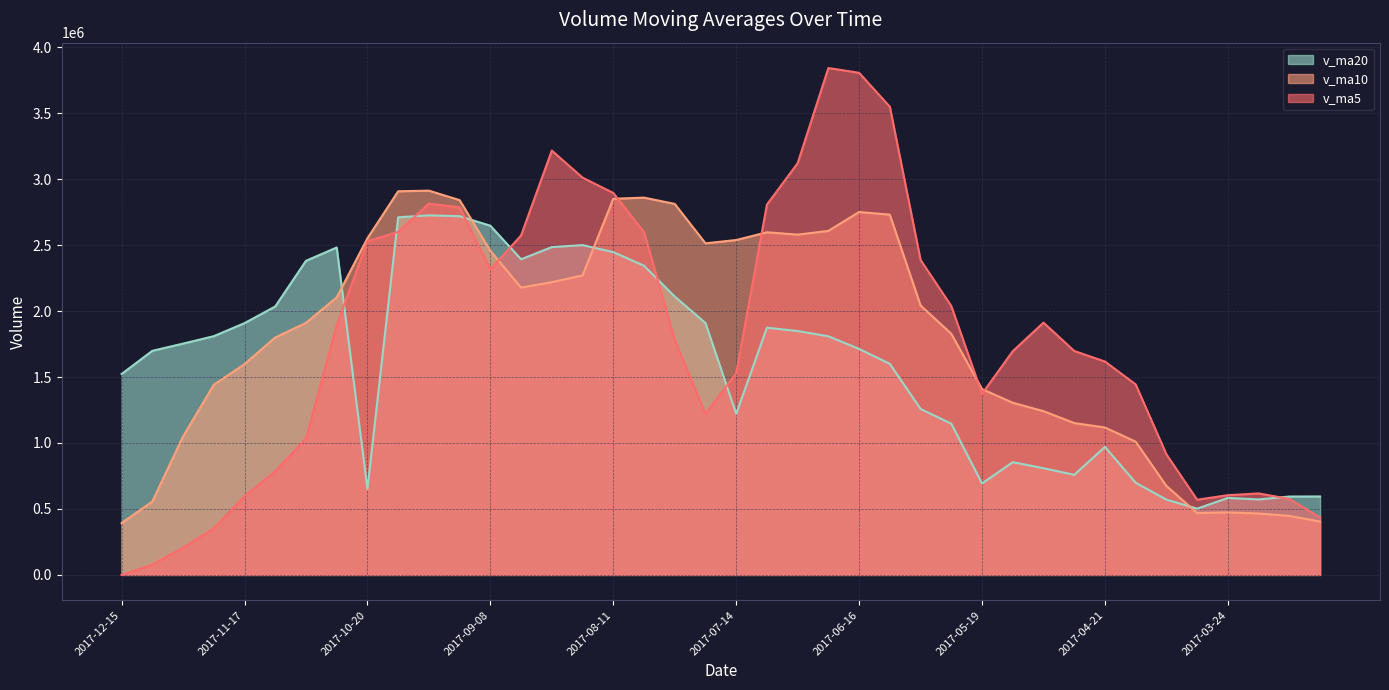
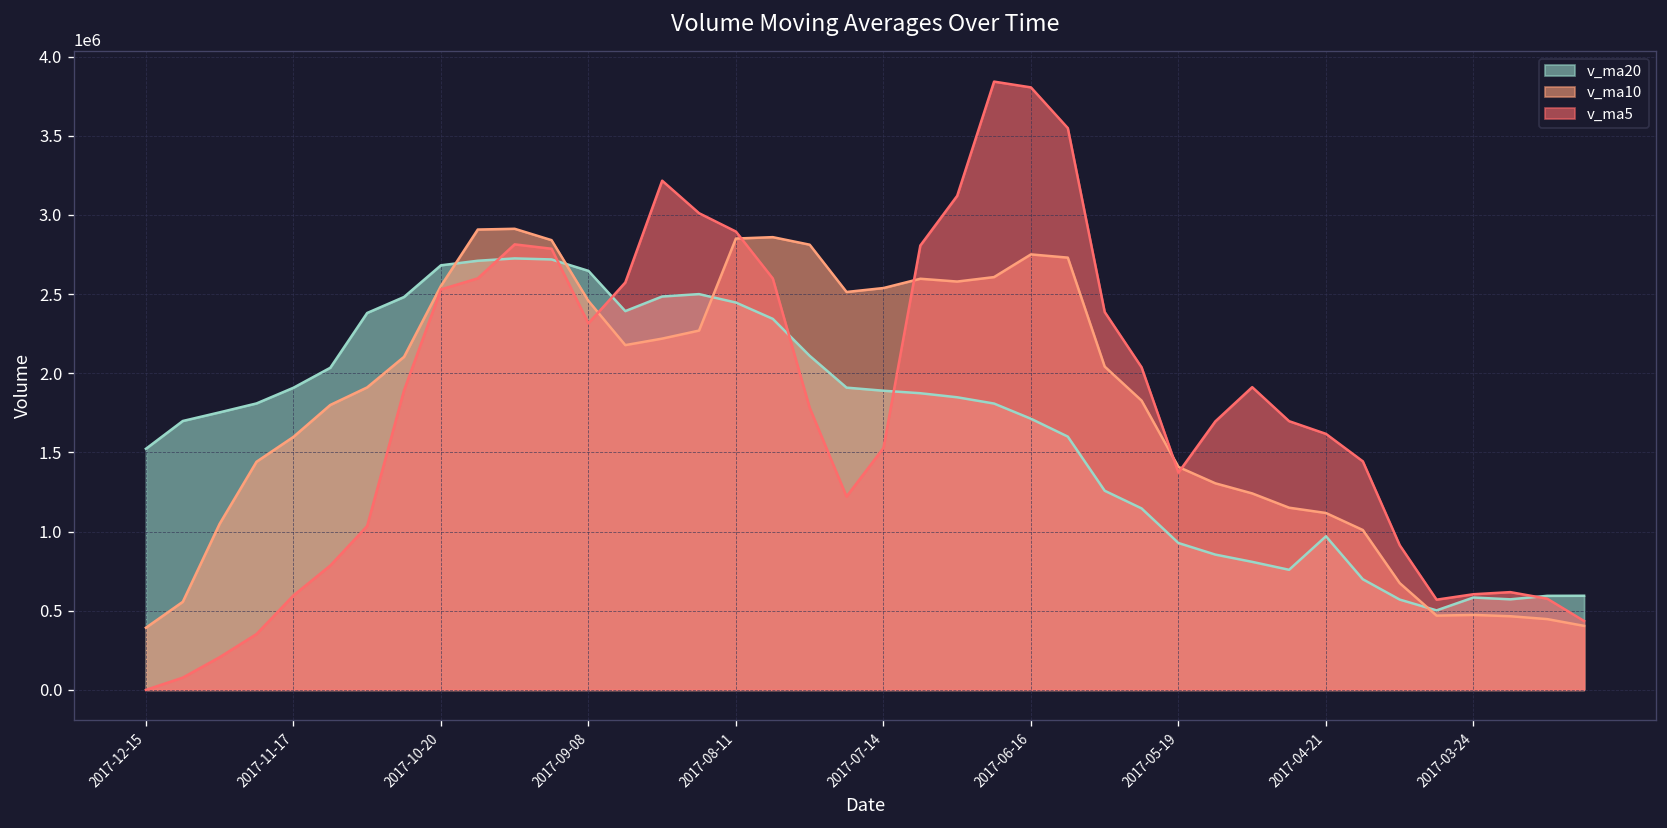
v_ma20, 2017-10-20: 650000 -> 2680000
v_ma20, 2017-07-14: 1220000 -> 1890000
v_ma20, 2017-05-19: 690000 -> 930000
